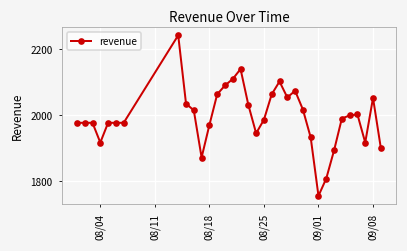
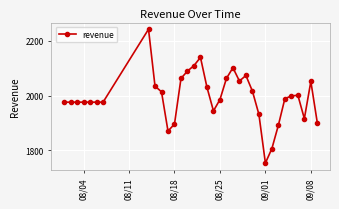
08/04: 1920 -> 1980
08/18: 1970 -> 1900
